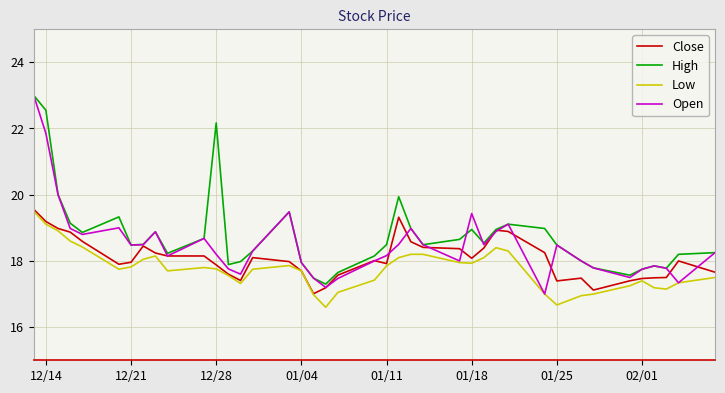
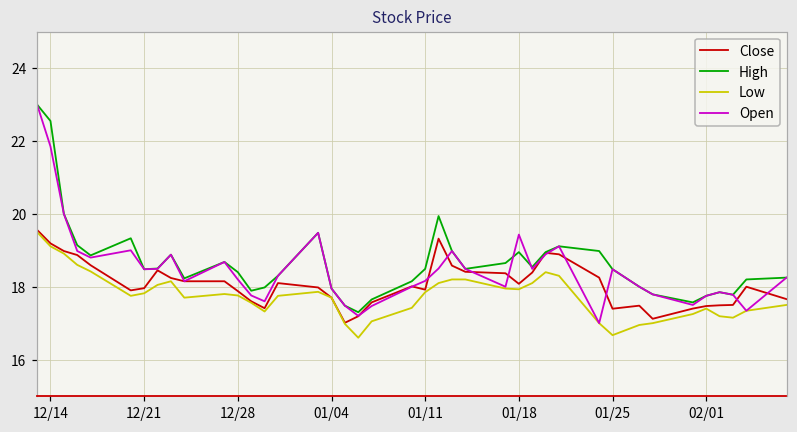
High, 12/28: 22.2 -> 18.4
